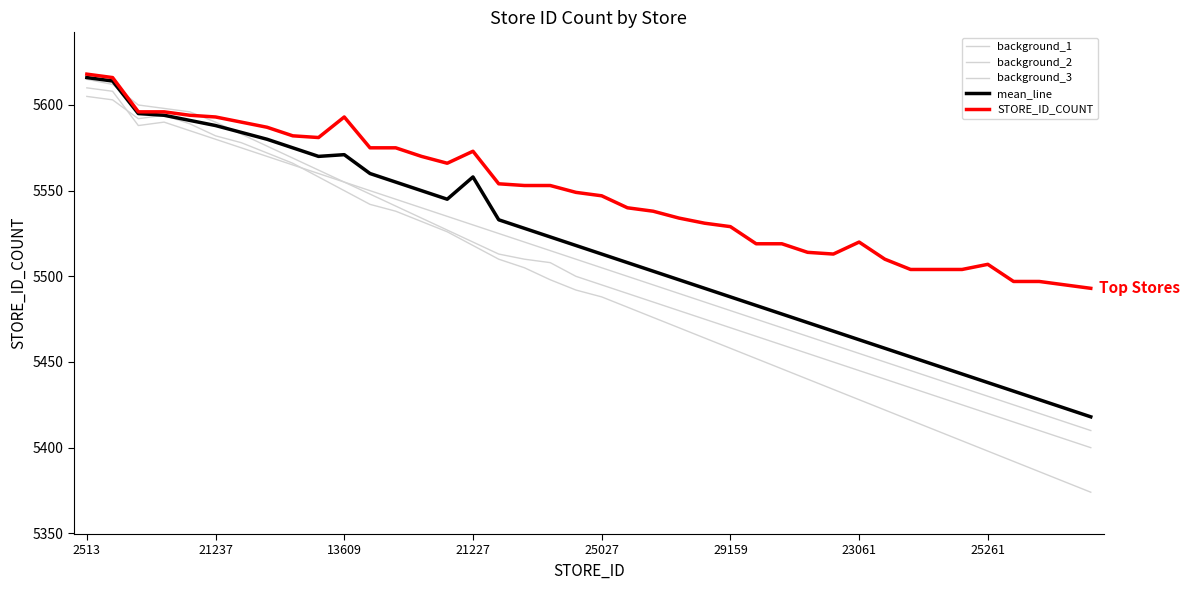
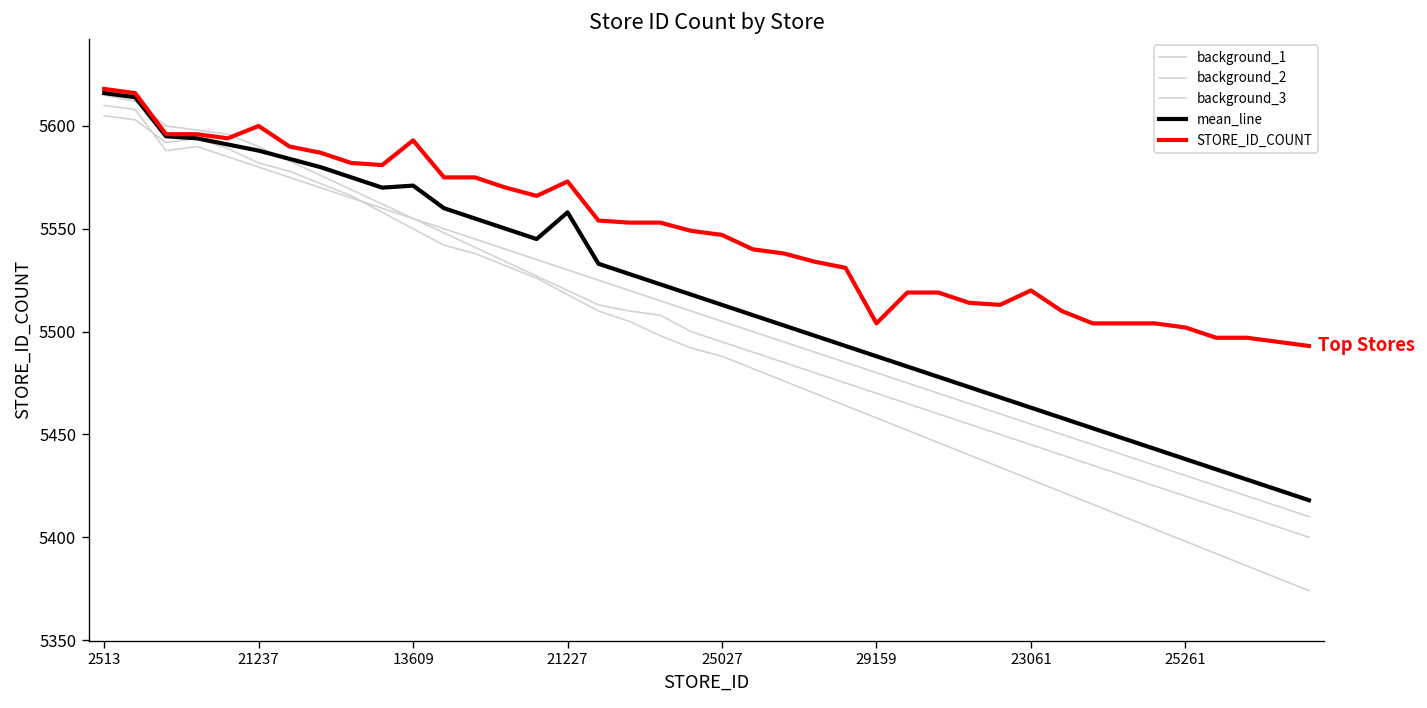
STORE_ID_COUNT, 21237: 5593 -> 5600
STORE_ID_COUNT, 29159: 5529 -> 5504
STORE_ID_COUNT, 25261: 5507 -> 5502
